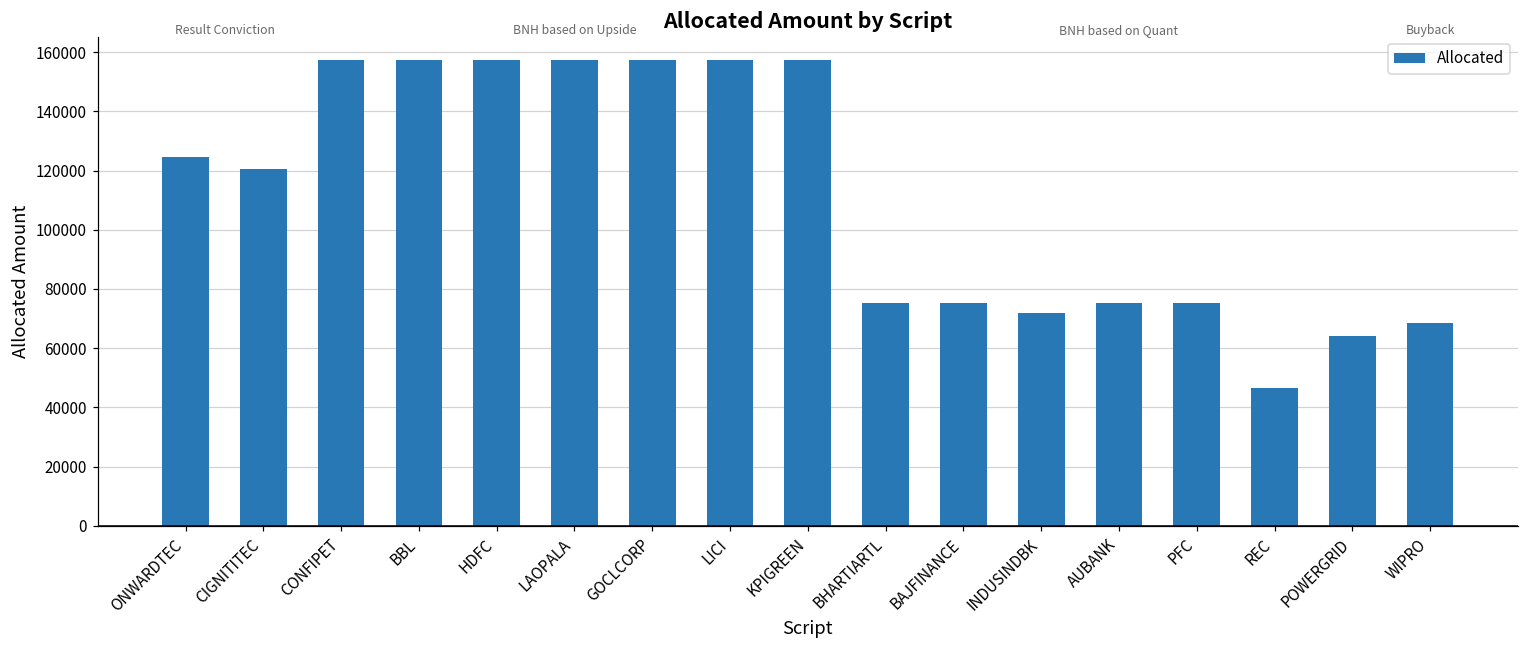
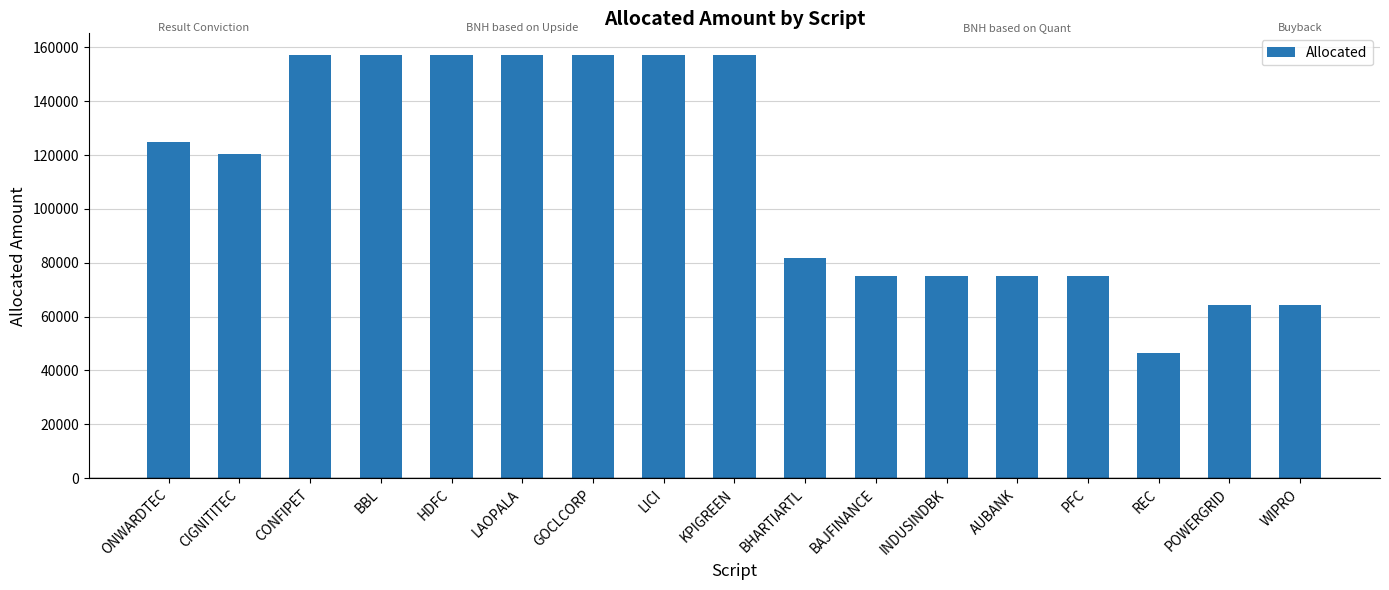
BHARTIARTL: 75000 -> 82000
INDUSINDBK: 72000 -> 75000
WIPRO: 69000 -> 64000
